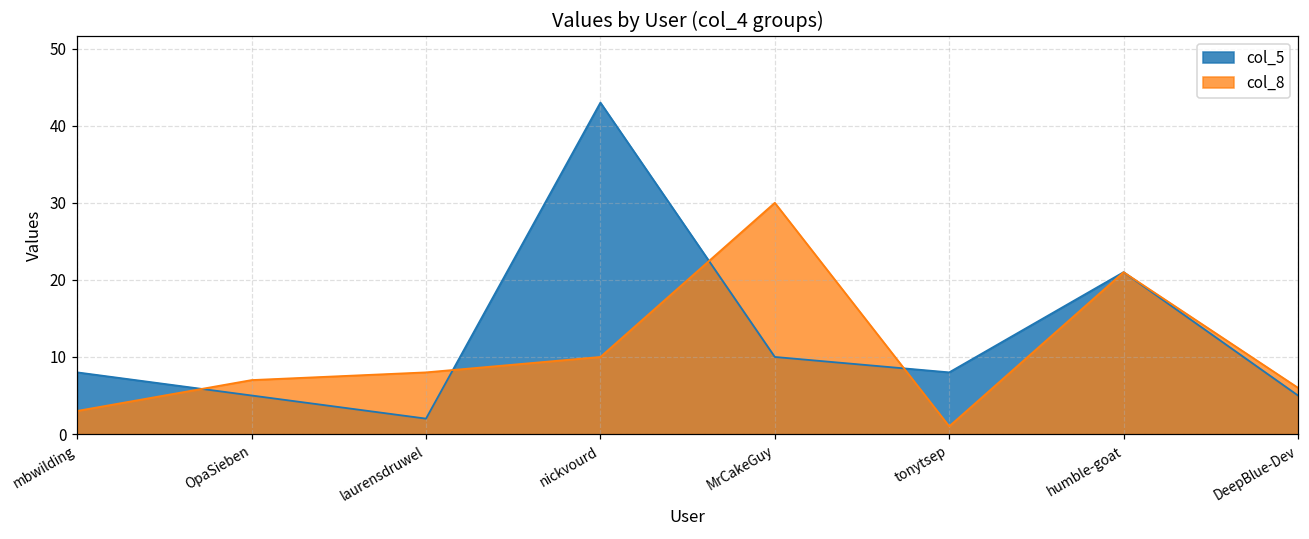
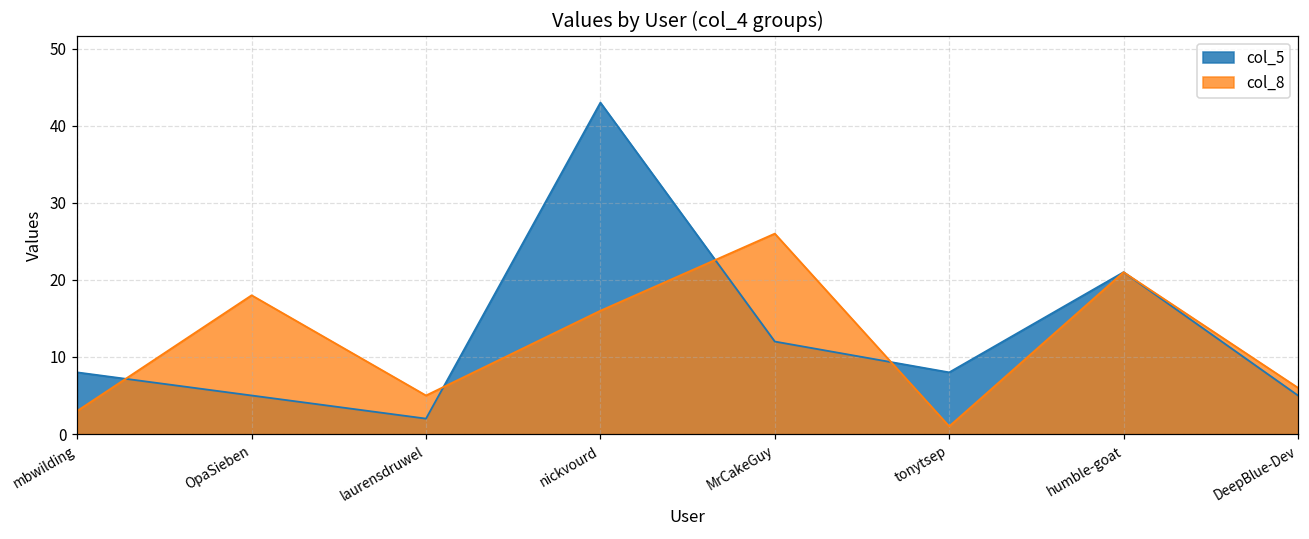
col_8, OpaSieben: 7 -> 18
col_8, laurensdruwel: 8 -> 5
col_8, nickvourd: 10 -> 16
col_5, MrCakeGuy: 10 -> 12
col_8, MrCakeGuy: 30 -> 26
